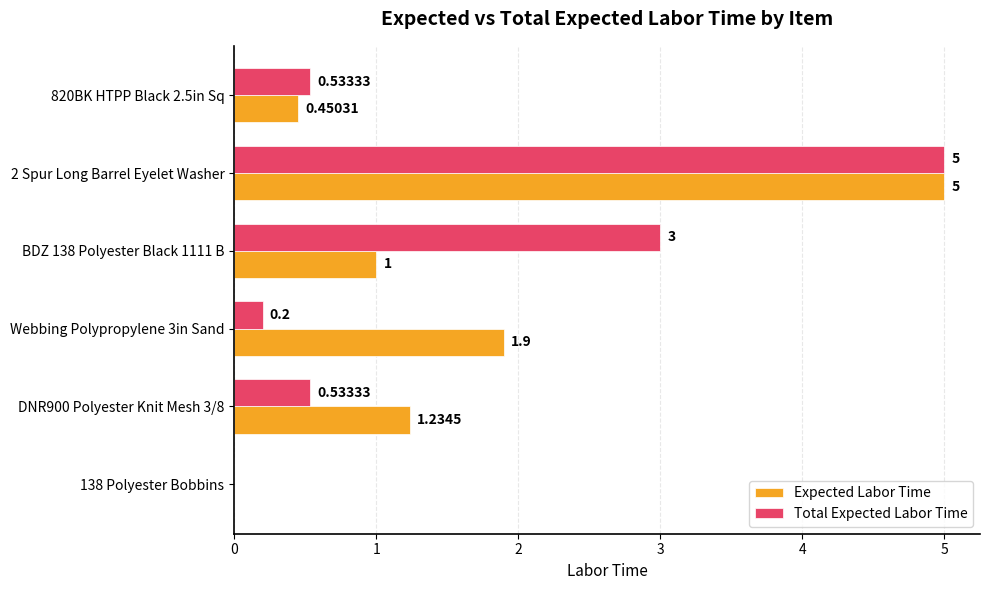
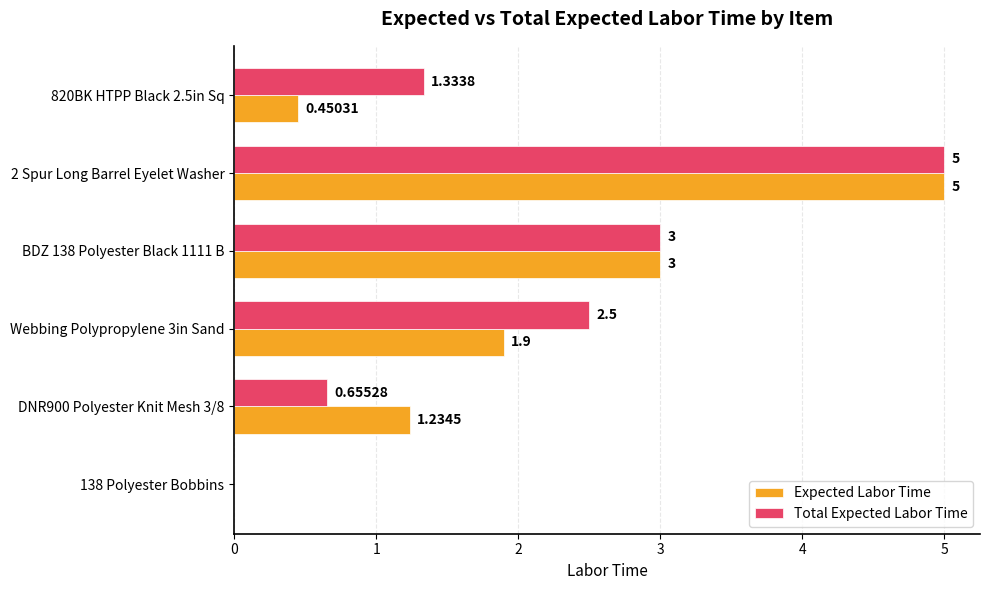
Total Expected Labor Time, 820BK HTPP Black 2.5in Sq: 0.53333 -> 1.3338
Expected Labor Time, BDZ 138 Polyester Black 1111 B: 1 -> 3
Total Expected Labor Time, Webbing Polypropylene 3in Sand: 0.2 -> 2.5
Total Expected Labor Time, DNR900 Polyester Knit Mesh 3/8: 0.53333 -> 0.65528
